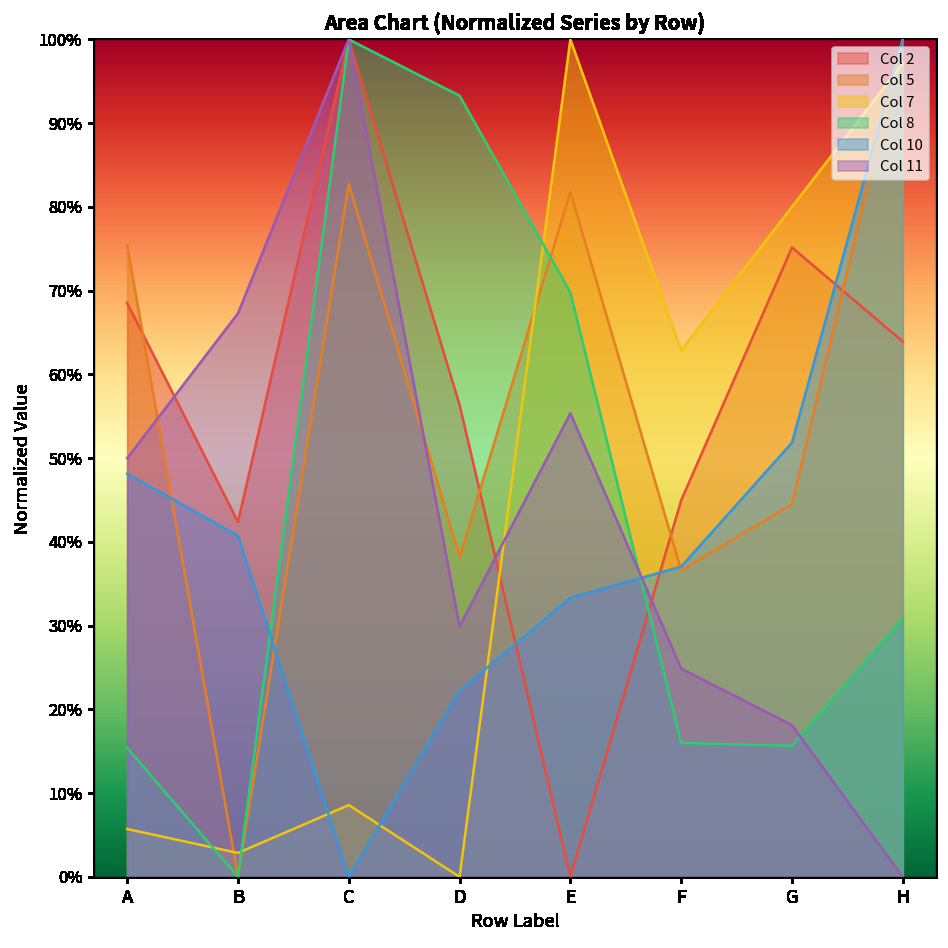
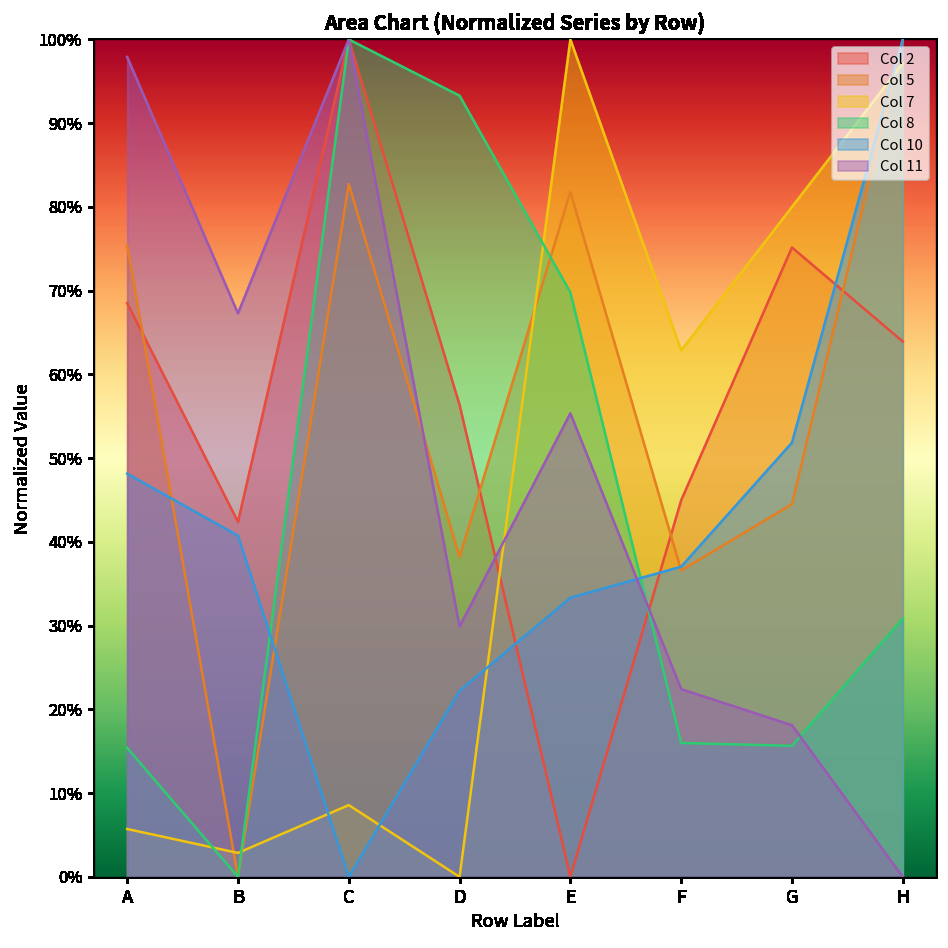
Col 11, A: 50% -> 98%
Col 11, F: 25% -> 22%
